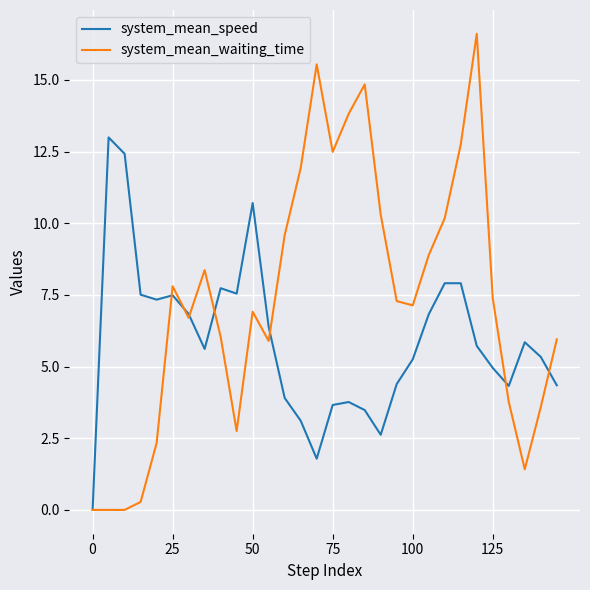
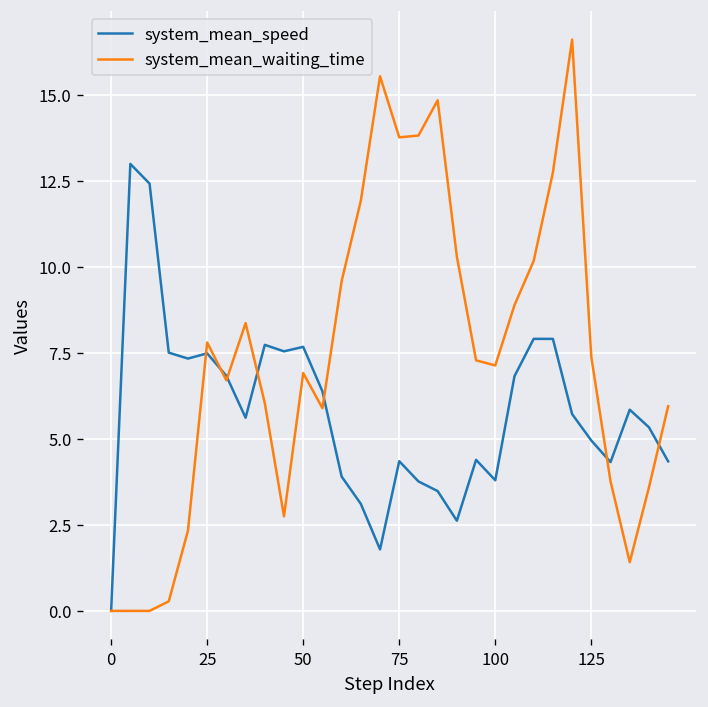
system_mean_speed, 50: 10.7 -> 7.7
system_mean_speed, 75: 3.7 -> 4.4
system_mean_waiting_time, 75: 12.5 -> 13.8
system_mean_speed, 100: 5.3 -> 3.8
